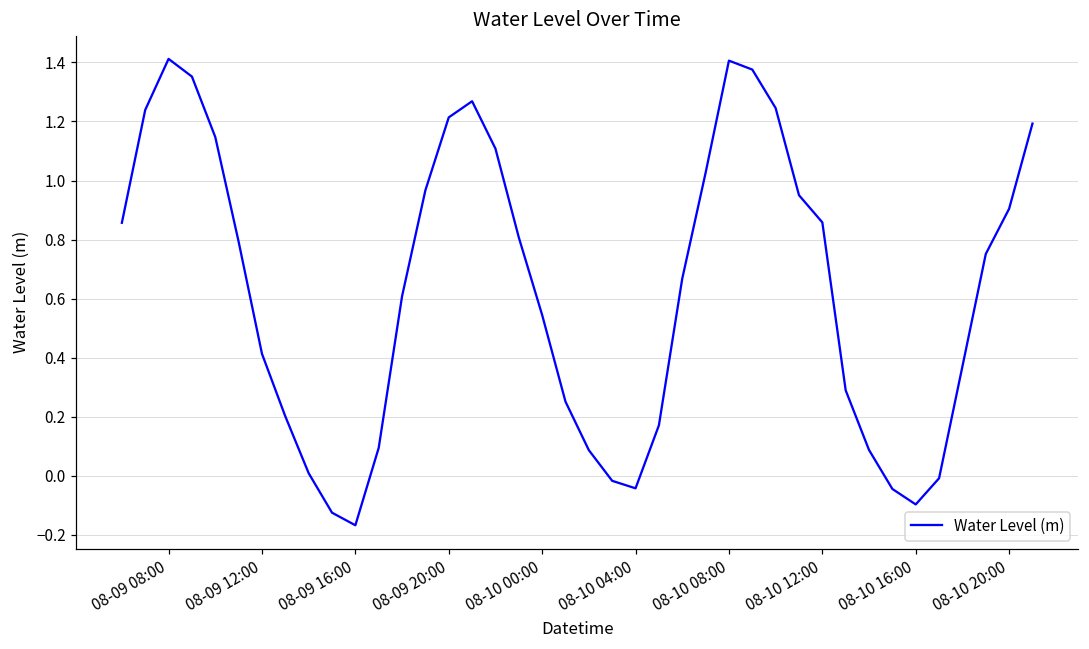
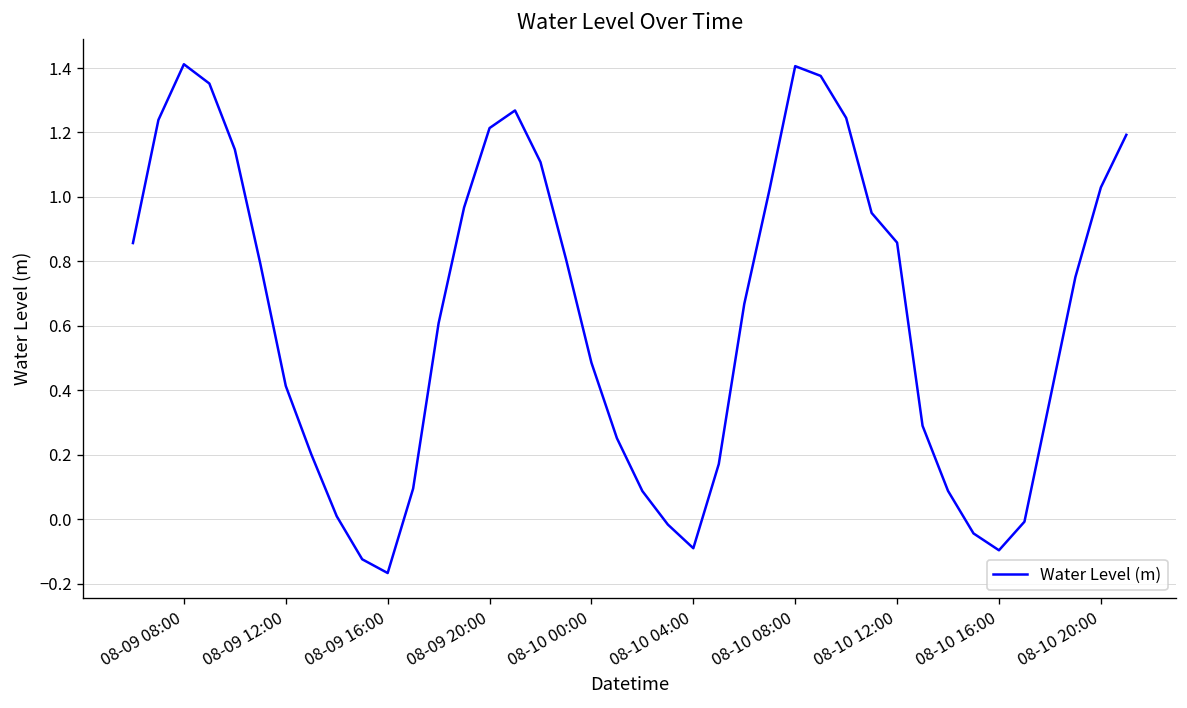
08-10 00:00: 0.54 -> 0.49
08-10 04:00: -0.04 -> -0.09
08-10 20:00: 0.90 -> 1.03
